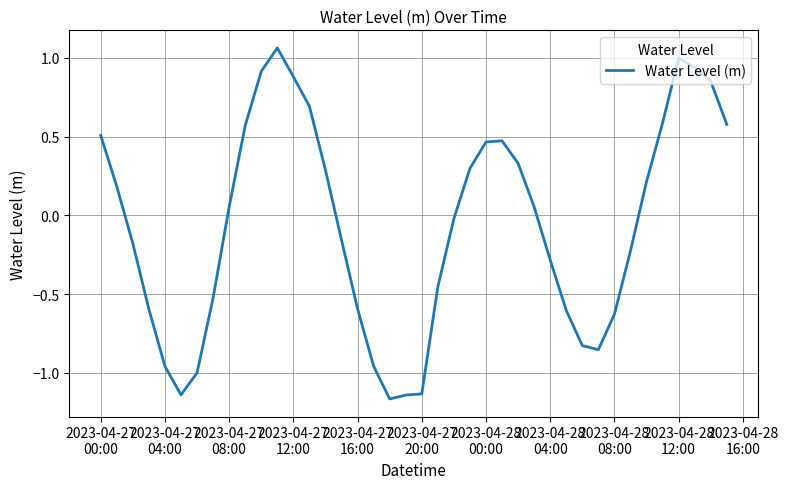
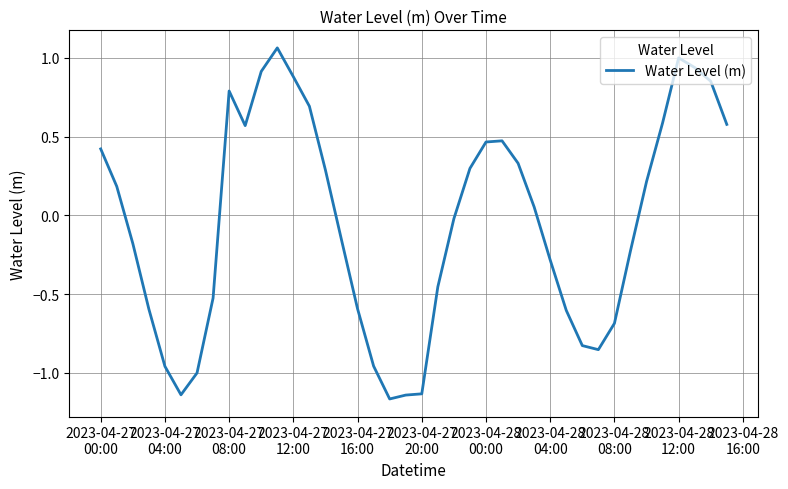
2023-04-27 00:00: 0.51 -> 0.42
2023-04-27 08:00: 0.05 -> 0.79
2023-04-28 08:00: -0.63 -> -0.69
